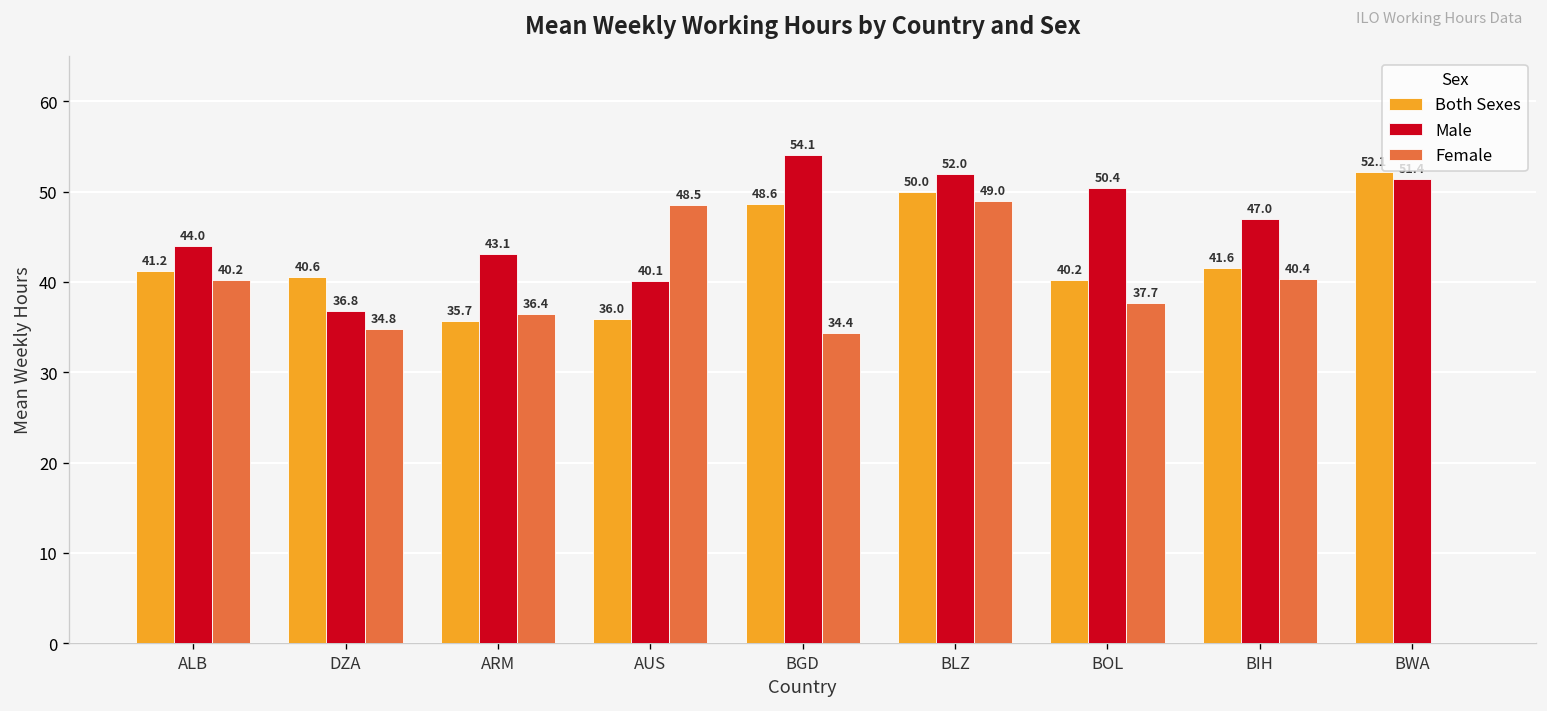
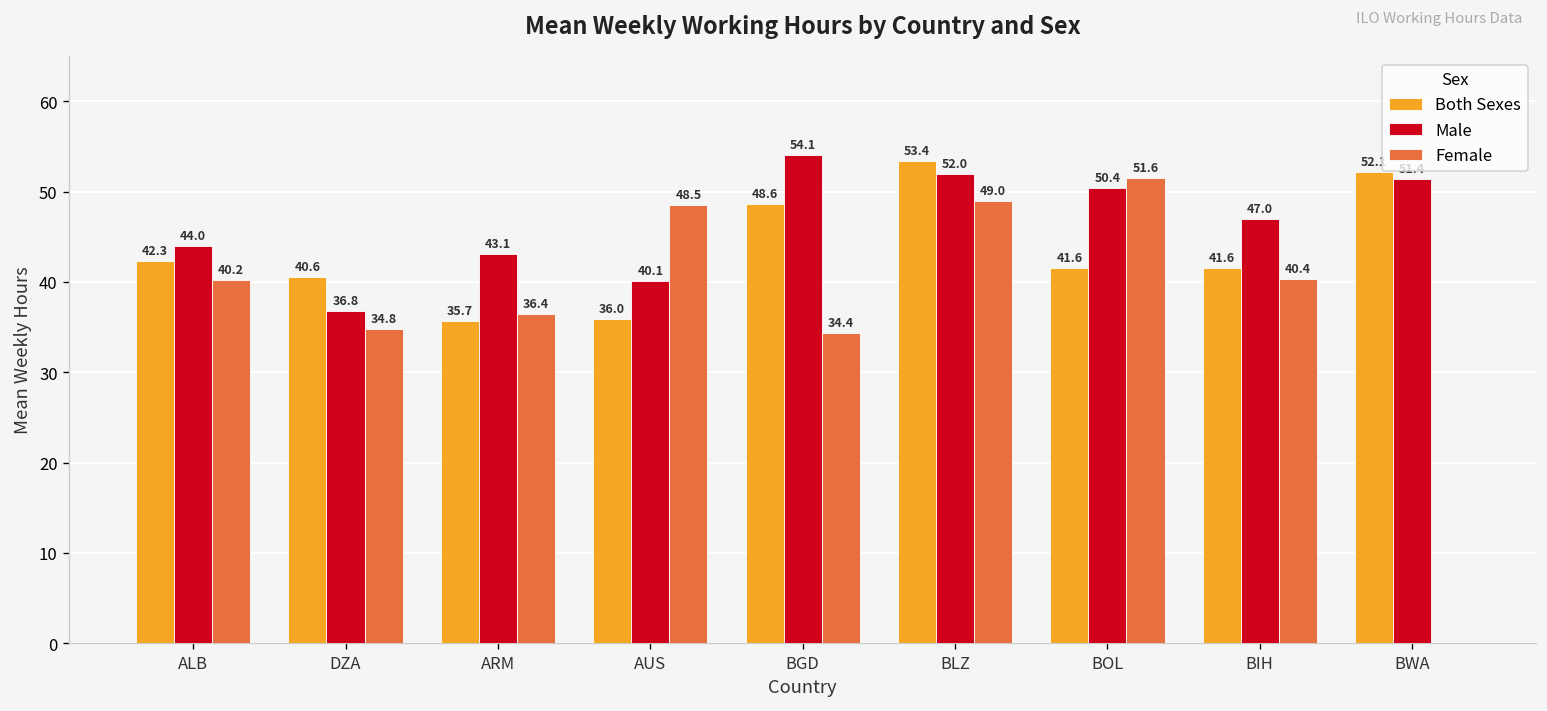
Both Sexes, ALB: 41.2 -> 42.3
Both Sexes, BLZ: 50.0 -> 53.4
Both Sexes, BOL: 40.2 -> 41.6
Female, BOL: 37.7 -> 51.6
